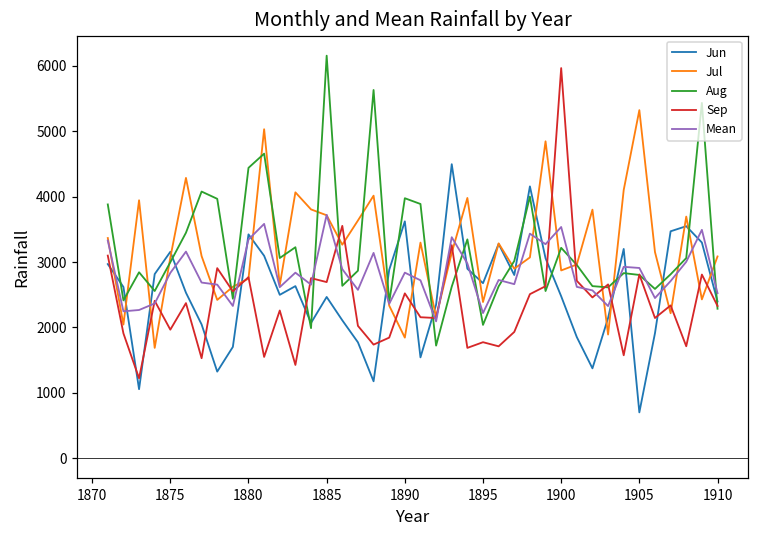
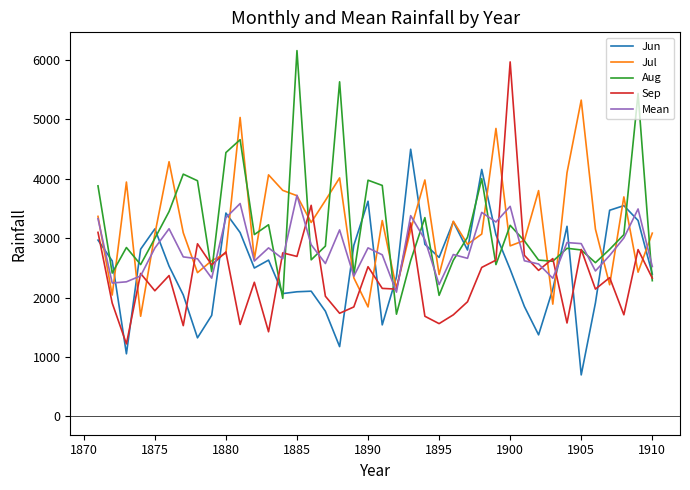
Sep, 1875: 2000 -> 2100
Jun, 1885: 2500 -> 2100
Sep, 1895: 1800 -> 1600
